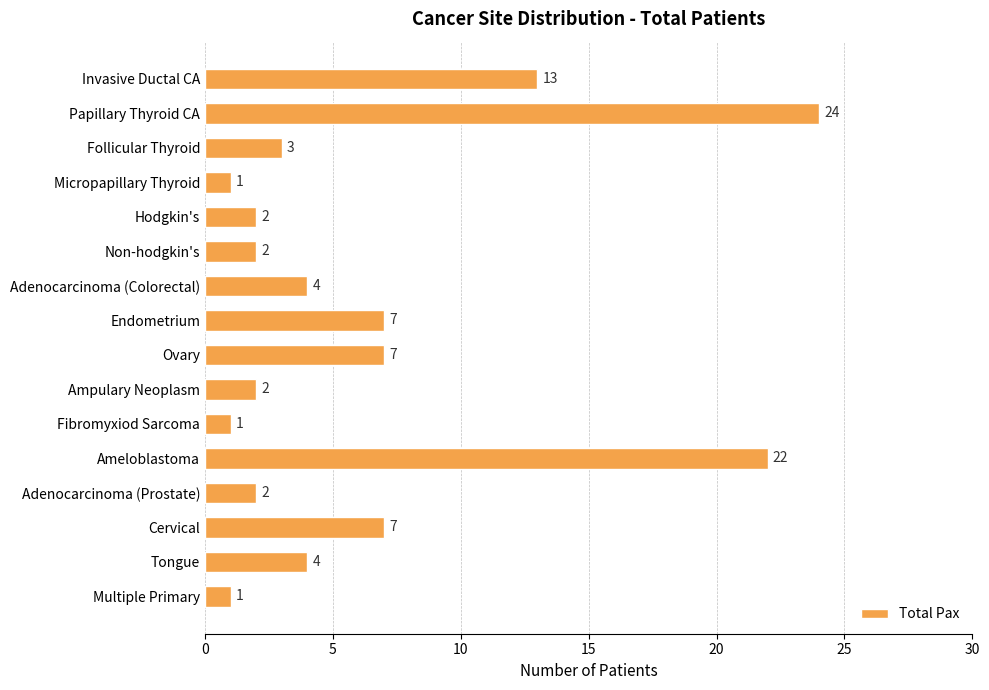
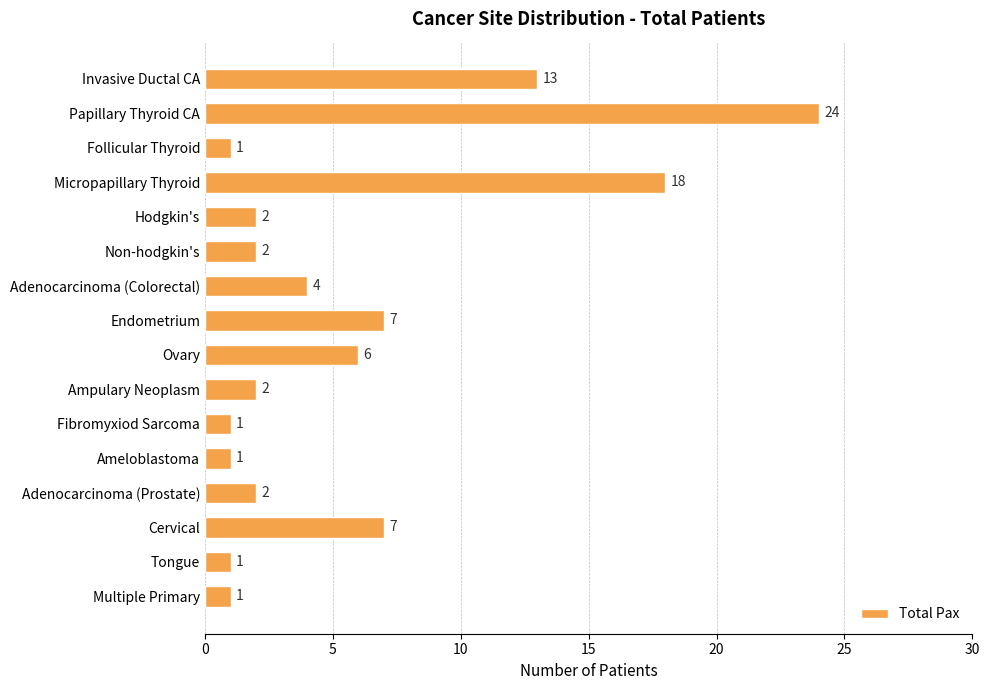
Follicular Thyroid: 3 -> 1
Micropapillary Thyroid: 1 -> 18
Ovary: 7 -> 6
Ameloblastoma: 22 -> 1
Tongue: 4 -> 1
